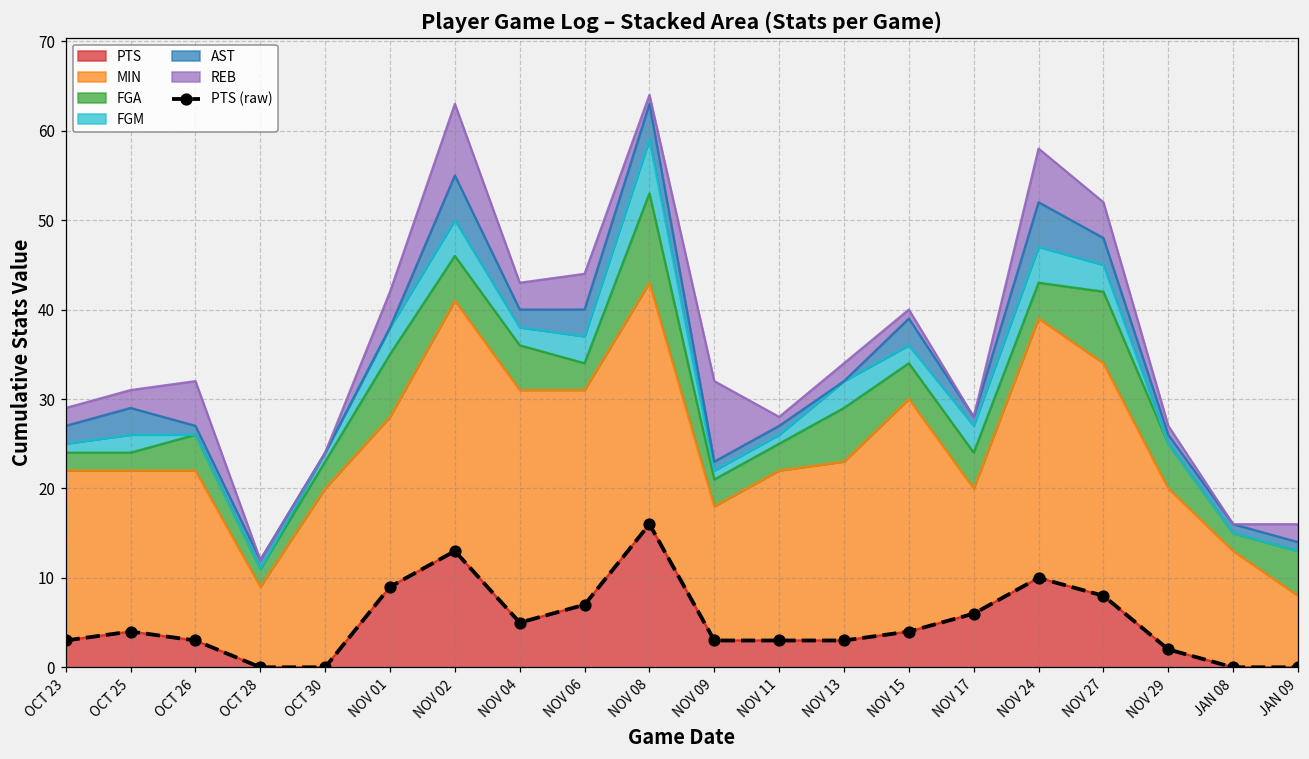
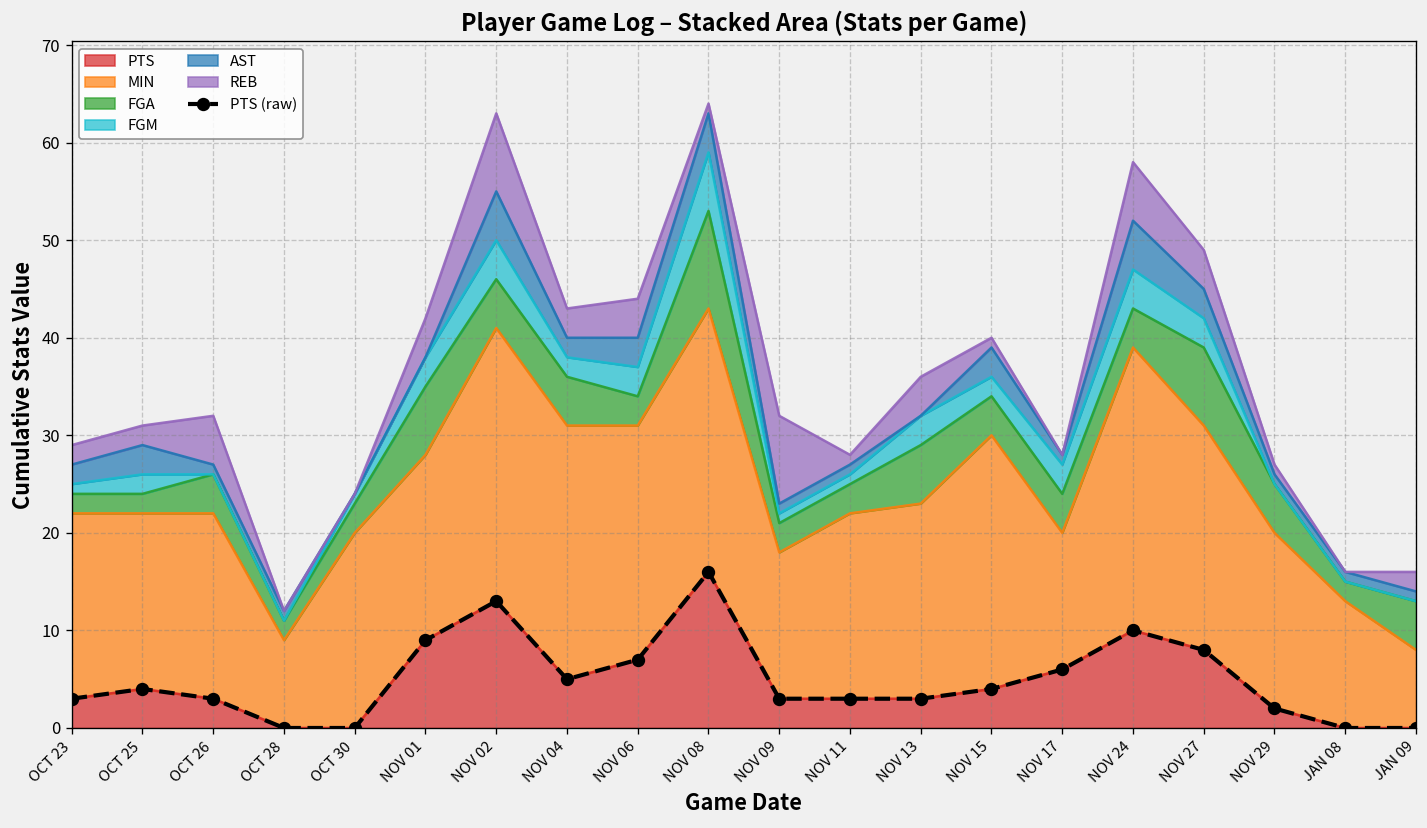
REB, NOV 13: 2 -> 4
MIN, NOV 27: 26 -> 23
